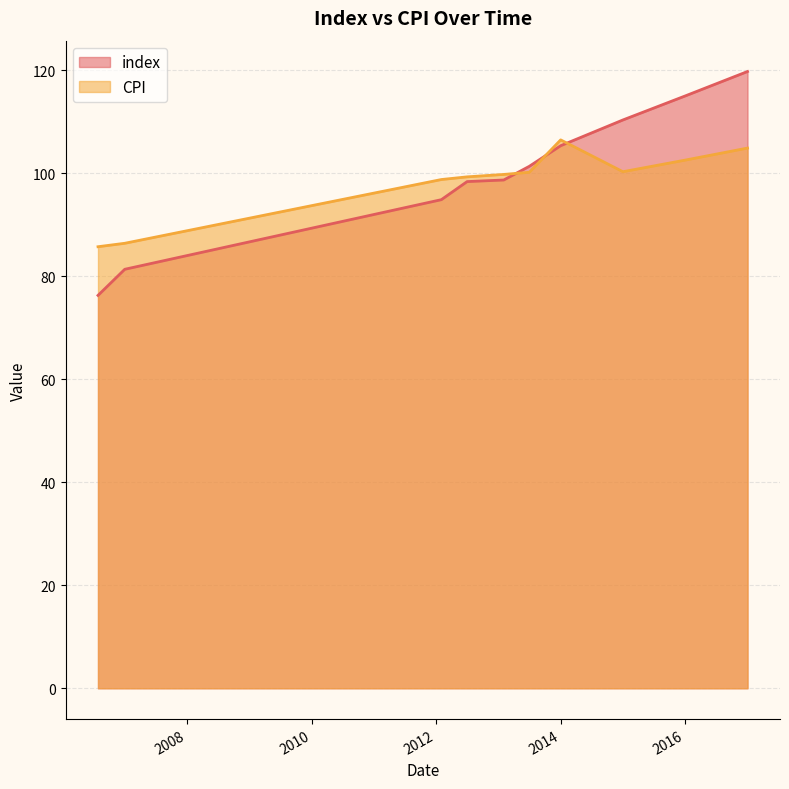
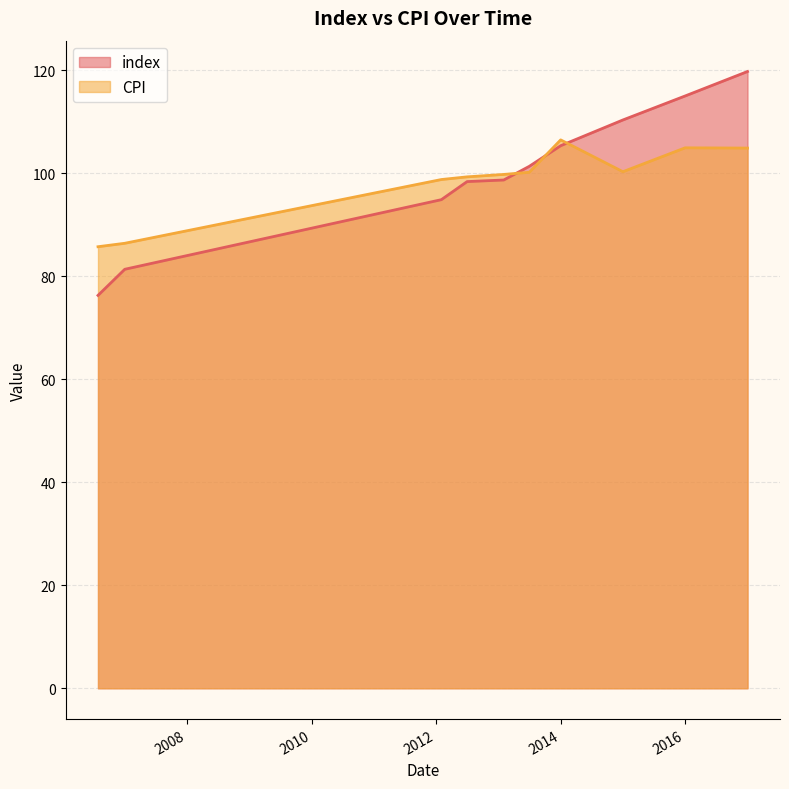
CPI, 2016: 103 -> 105
